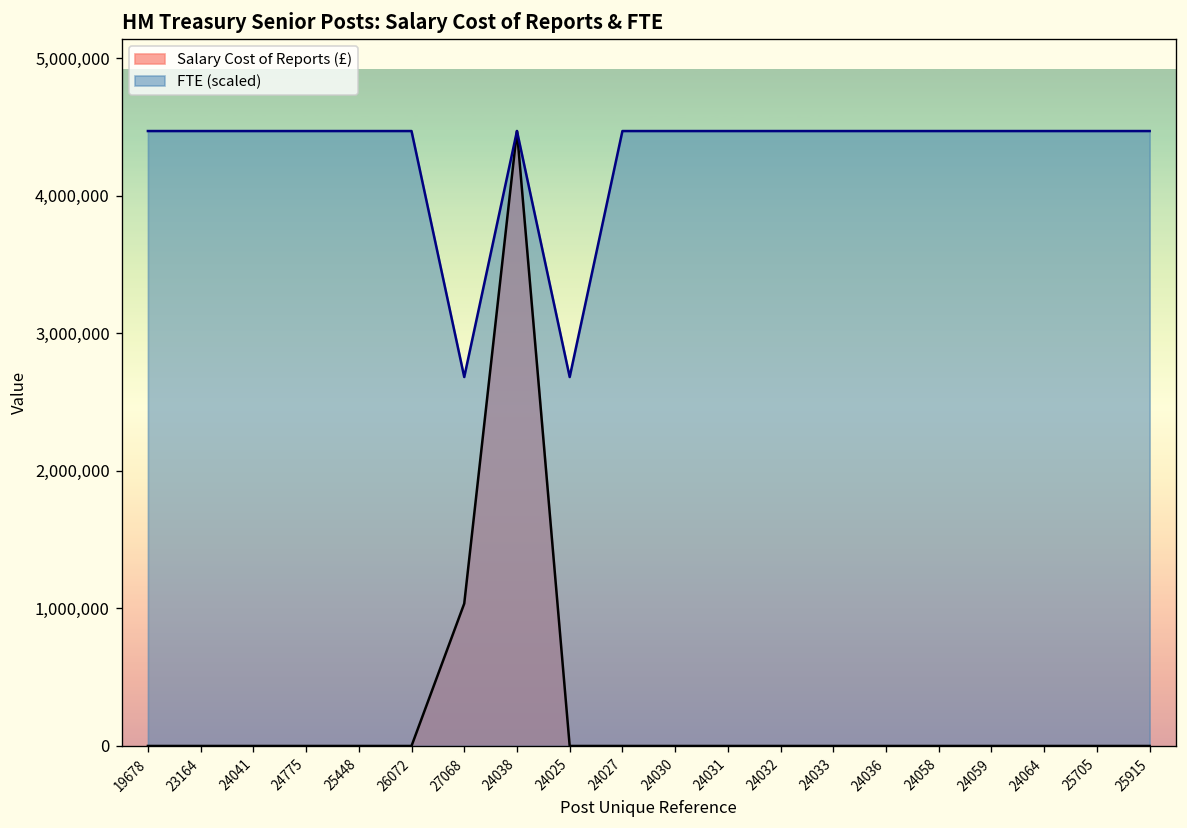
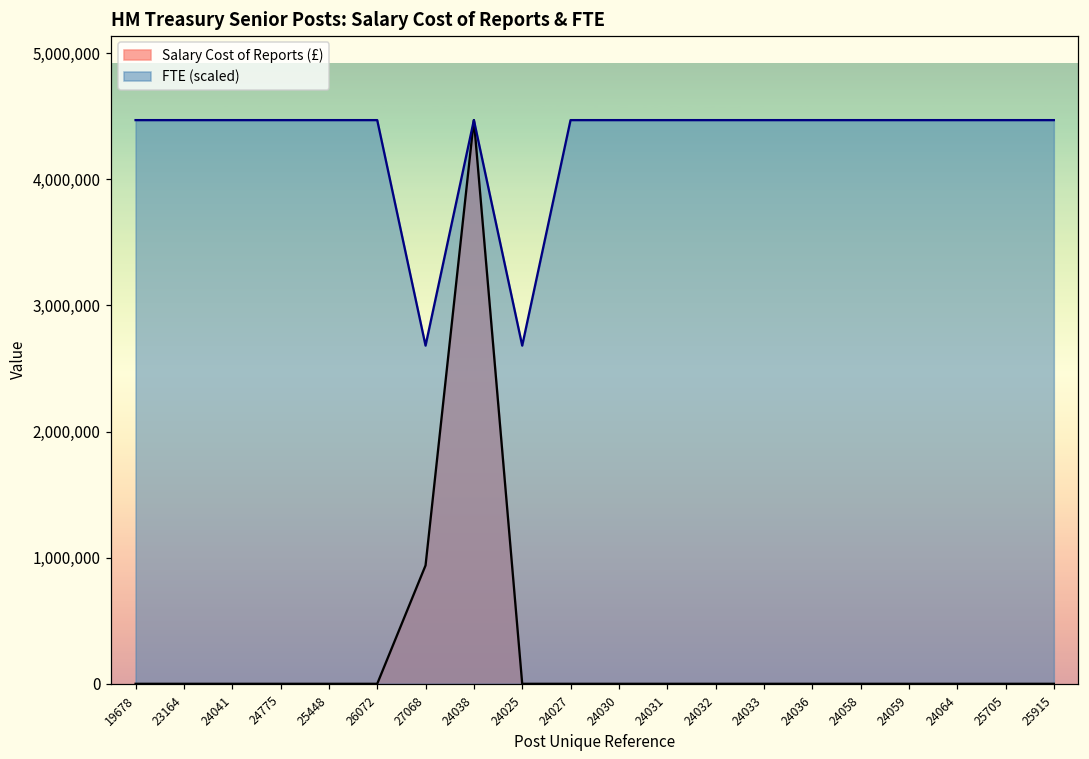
Salary Cost of Reports (£), 27068: 1,040,000 -> 940,000
